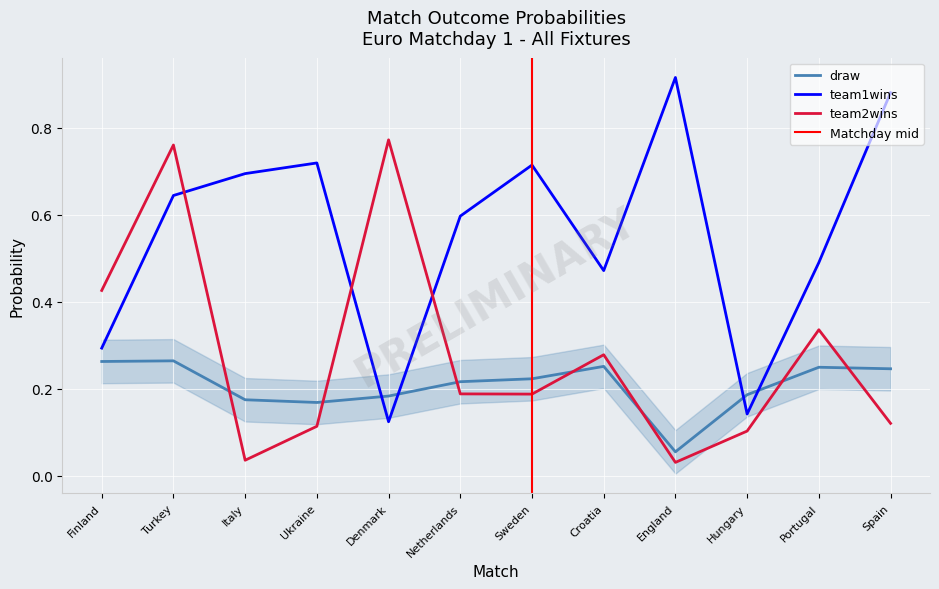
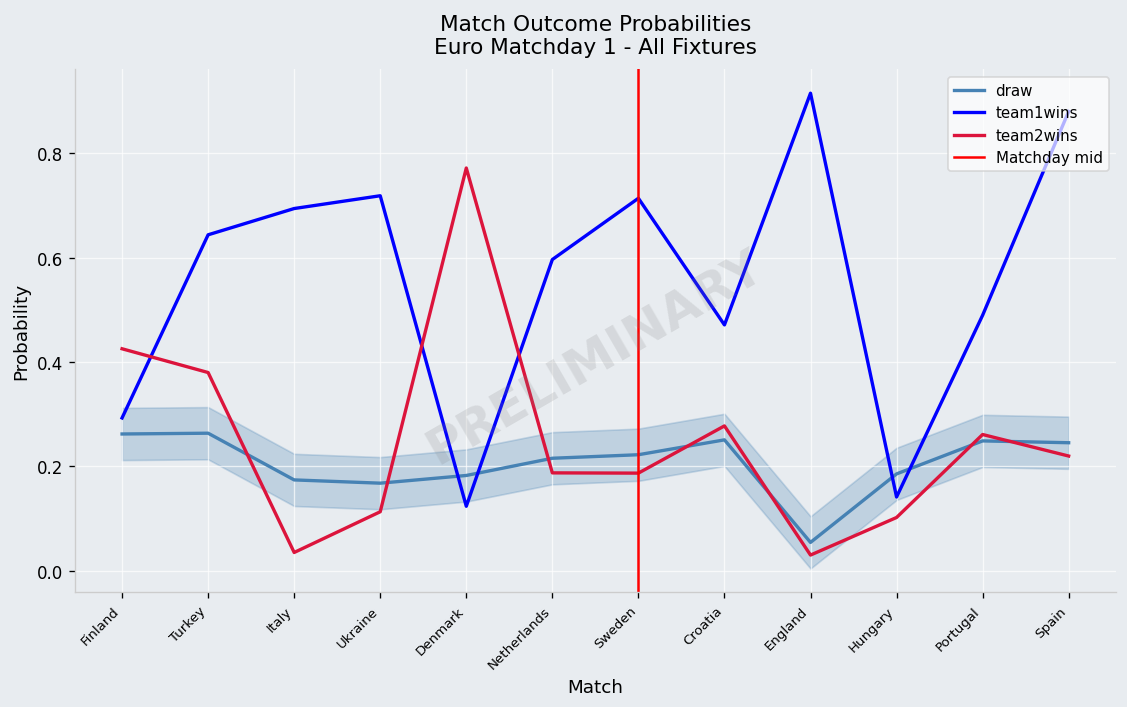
team2wins, Turkey: 0.76 -> 0.38
team2wins, Portugal: 0.34 -> 0.26
team2wins, Spain: 0.12 -> 0.22
